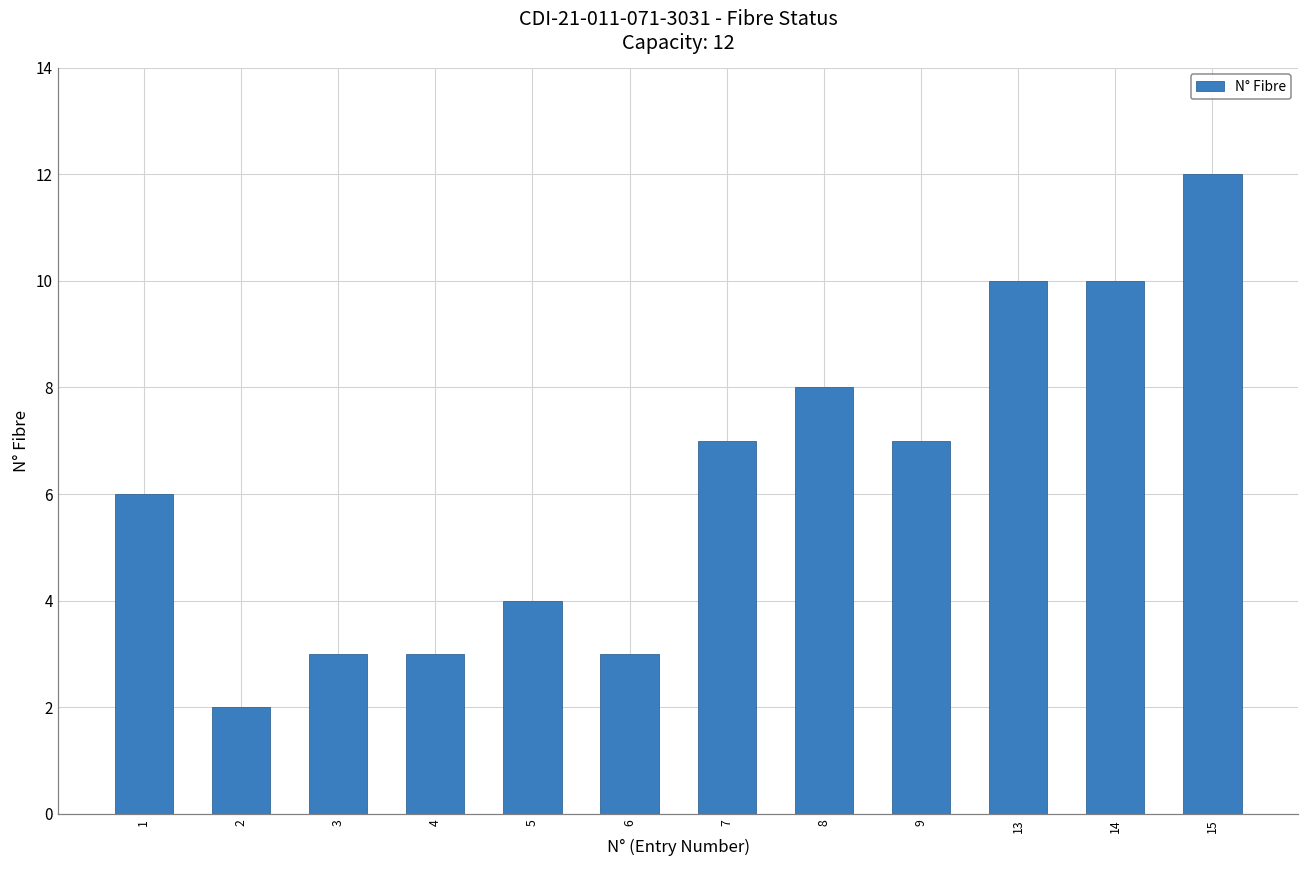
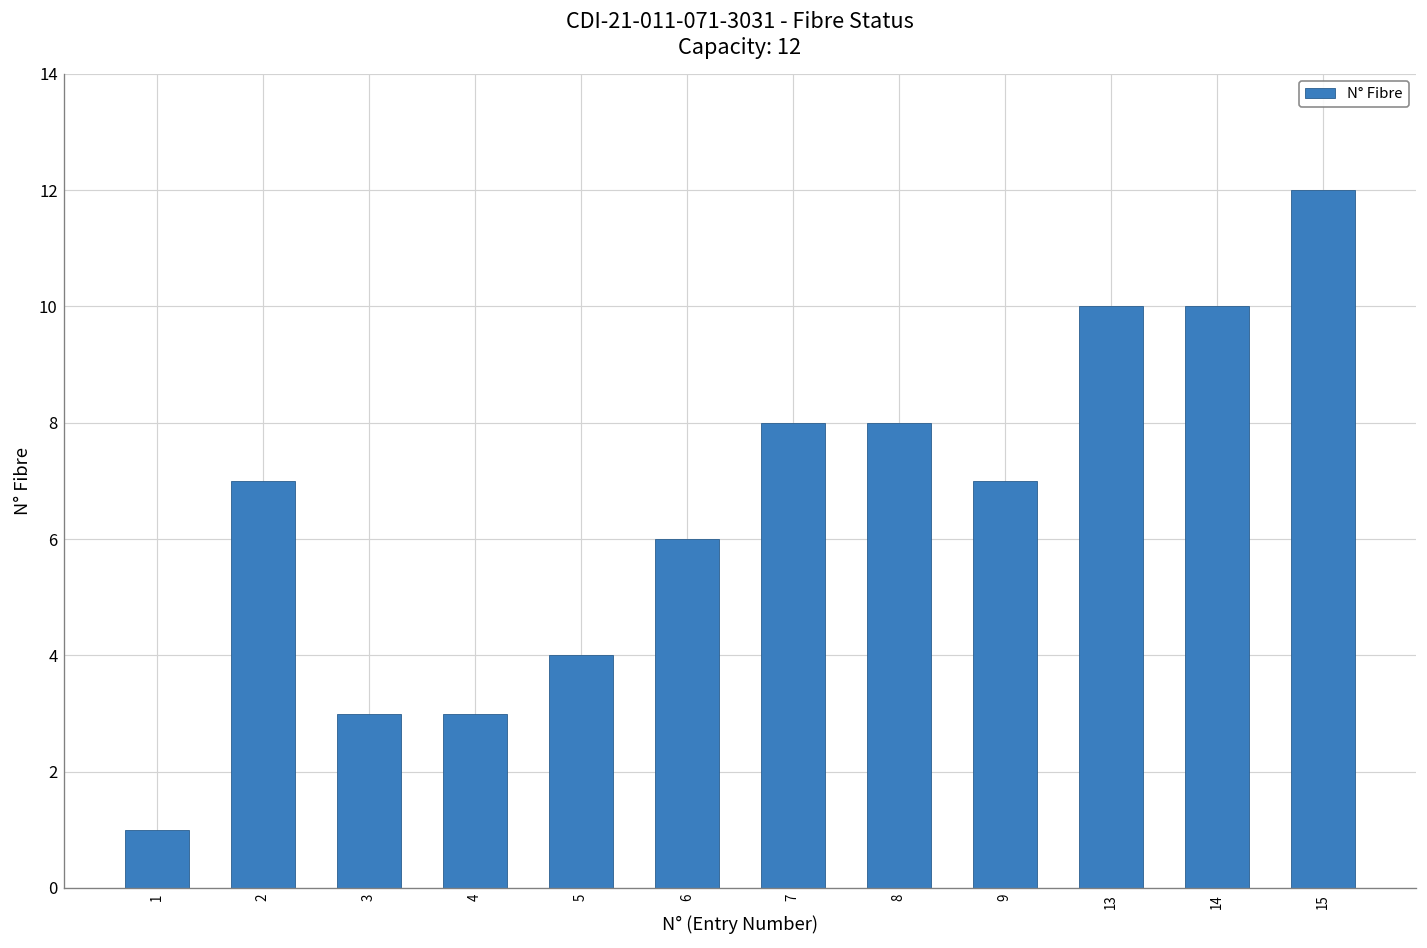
1: 6 -> 1
2: 2 -> 7
6: 3 -> 6
7: 7 -> 8
